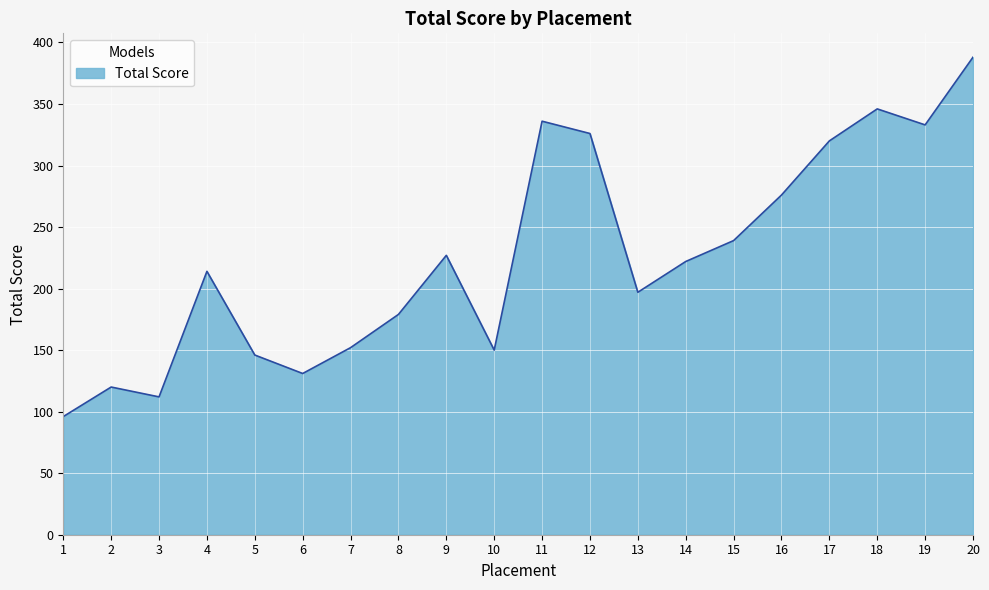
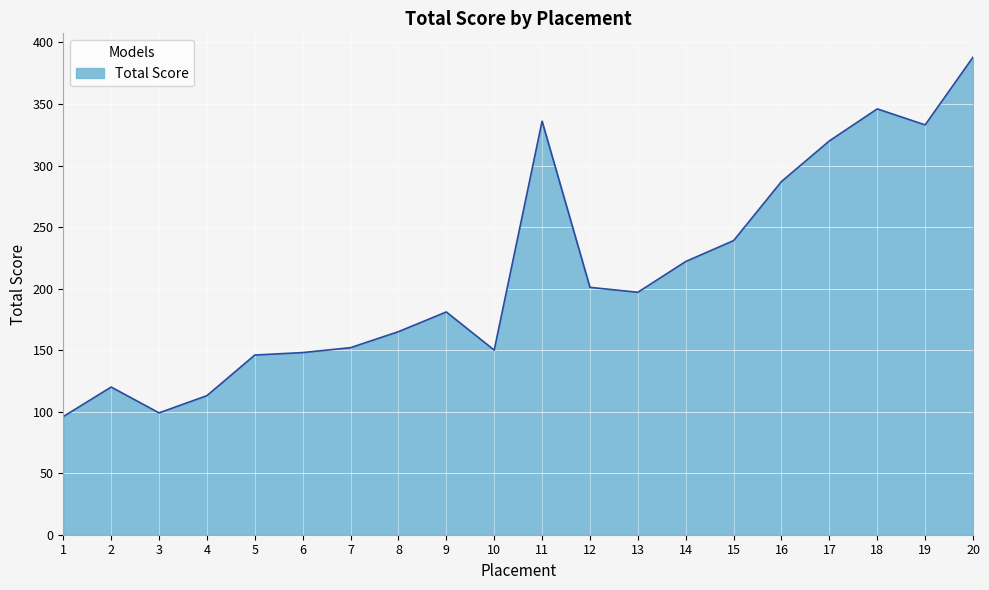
3: 112 -> 99
4: 214 -> 113
6: 131 -> 148
8: 179 -> 165
9: 227 -> 181
12: 326 -> 201
16: 276 -> 287
